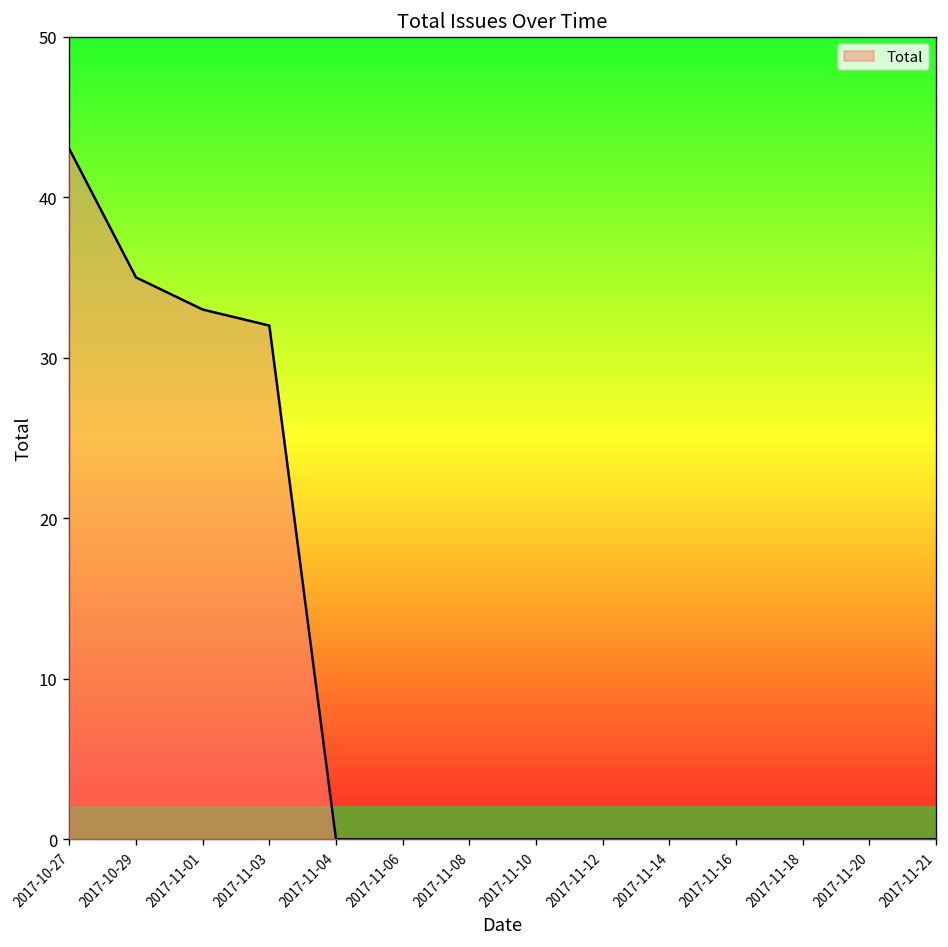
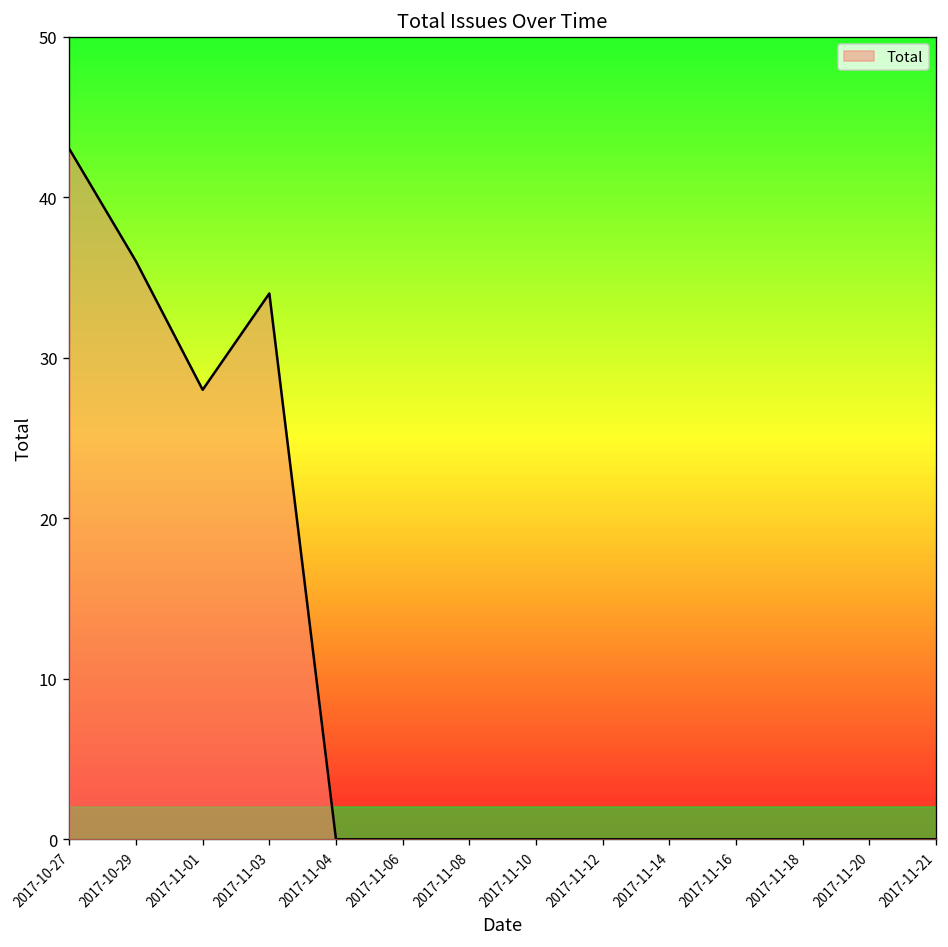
2017-10-29: 35 -> 36
2017-11-01: 33 -> 28
2017-11-03: 32 -> 34
